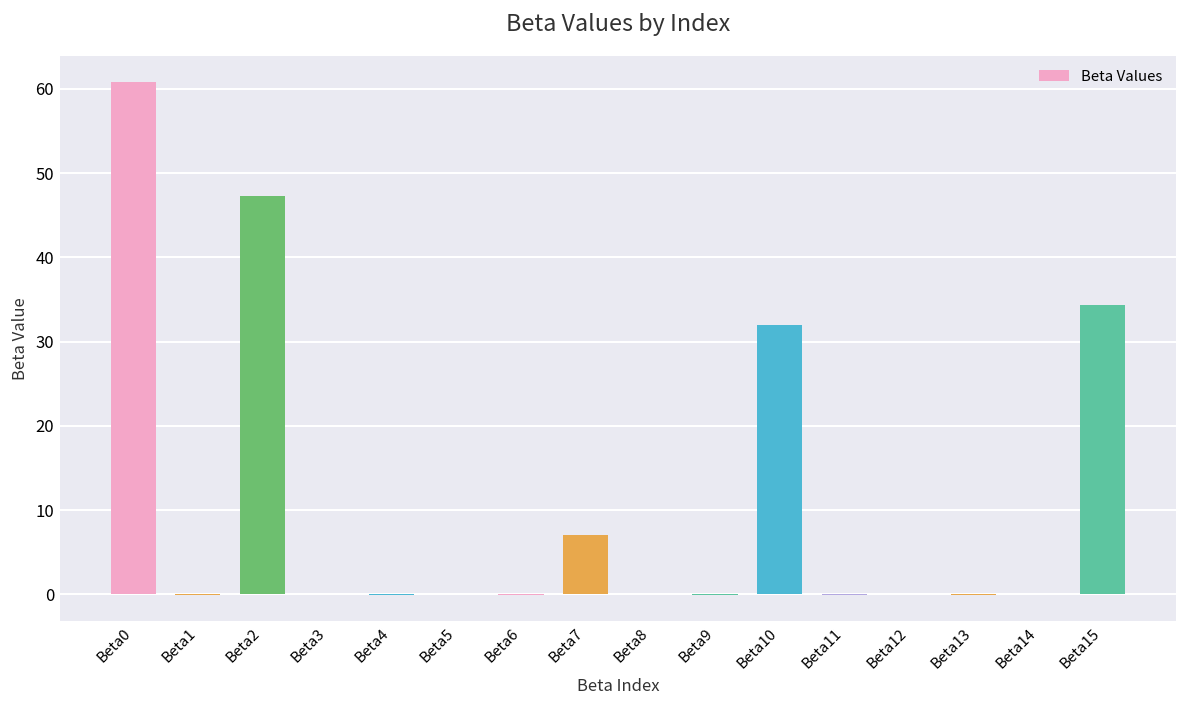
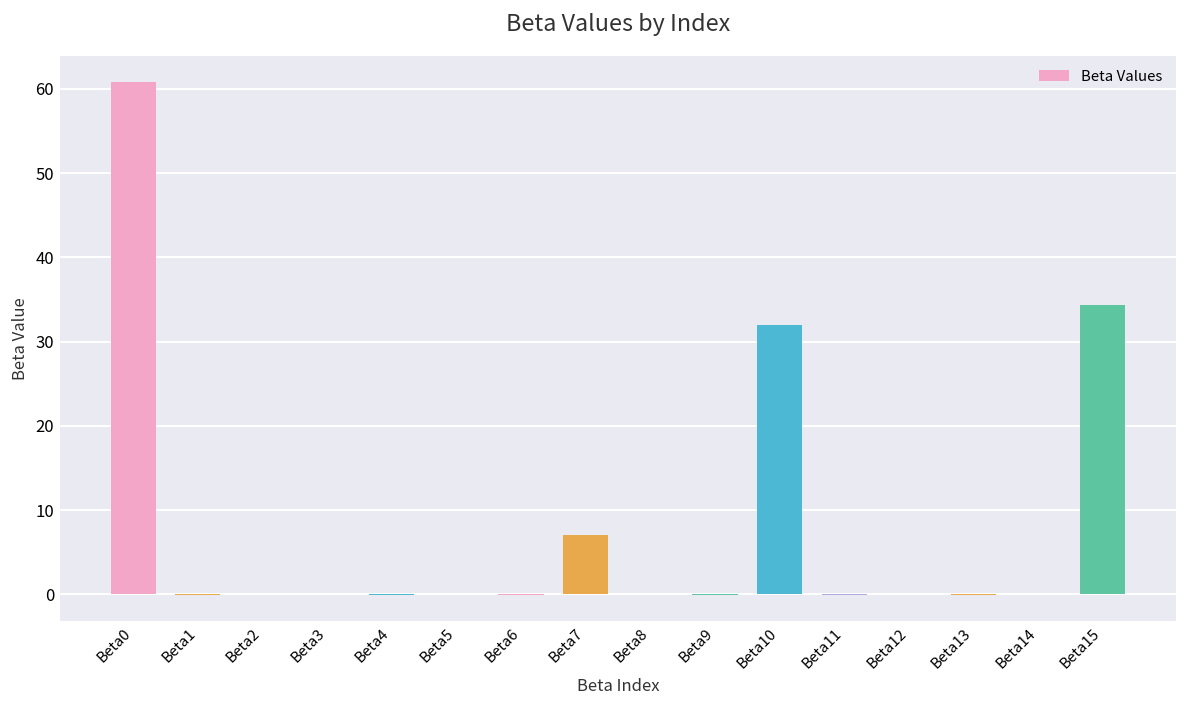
Beta2: 47 -> 0
